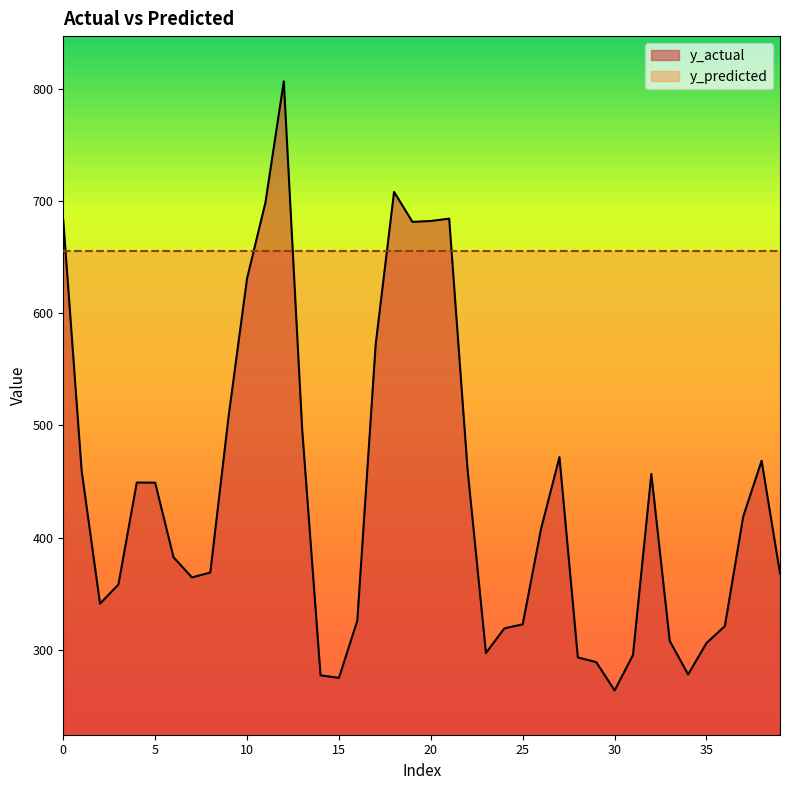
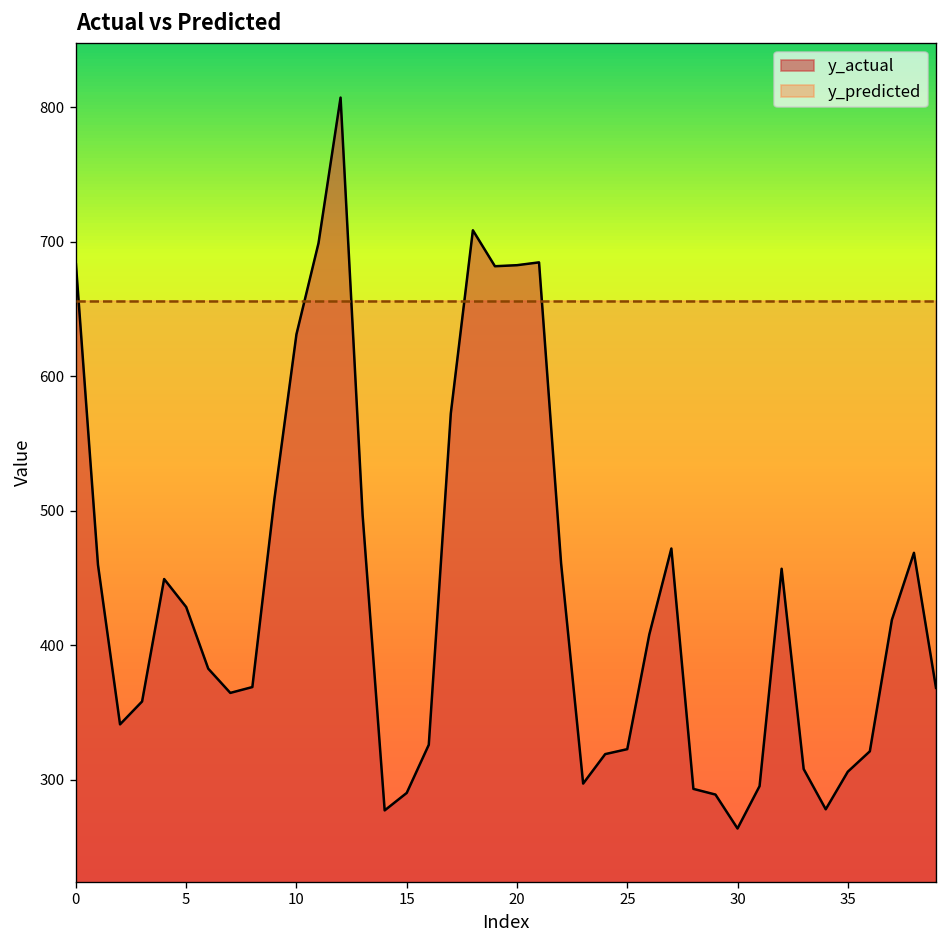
y_actual, 5: 449 -> 428
y_actual, 15: 275 -> 290
